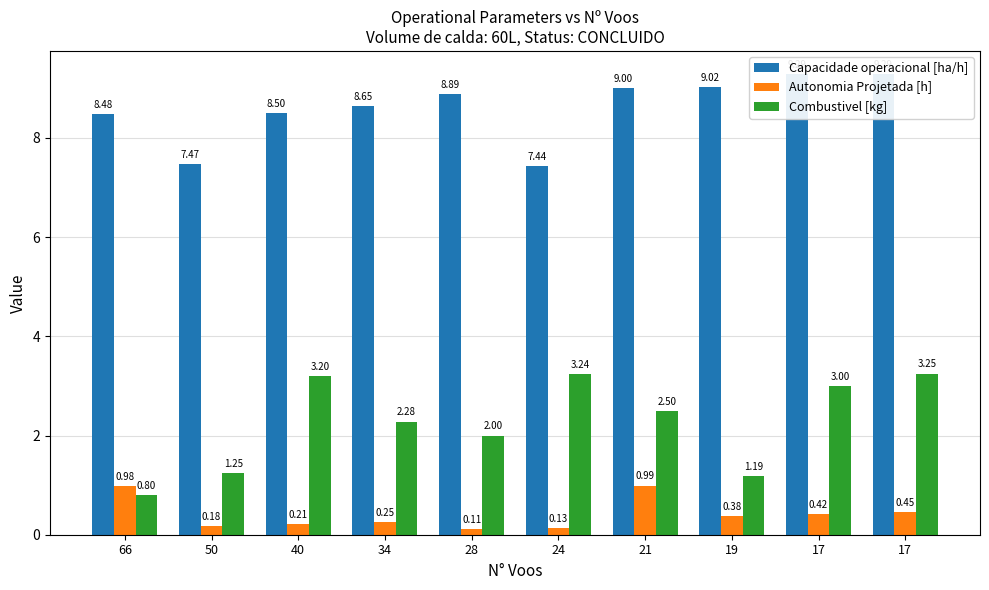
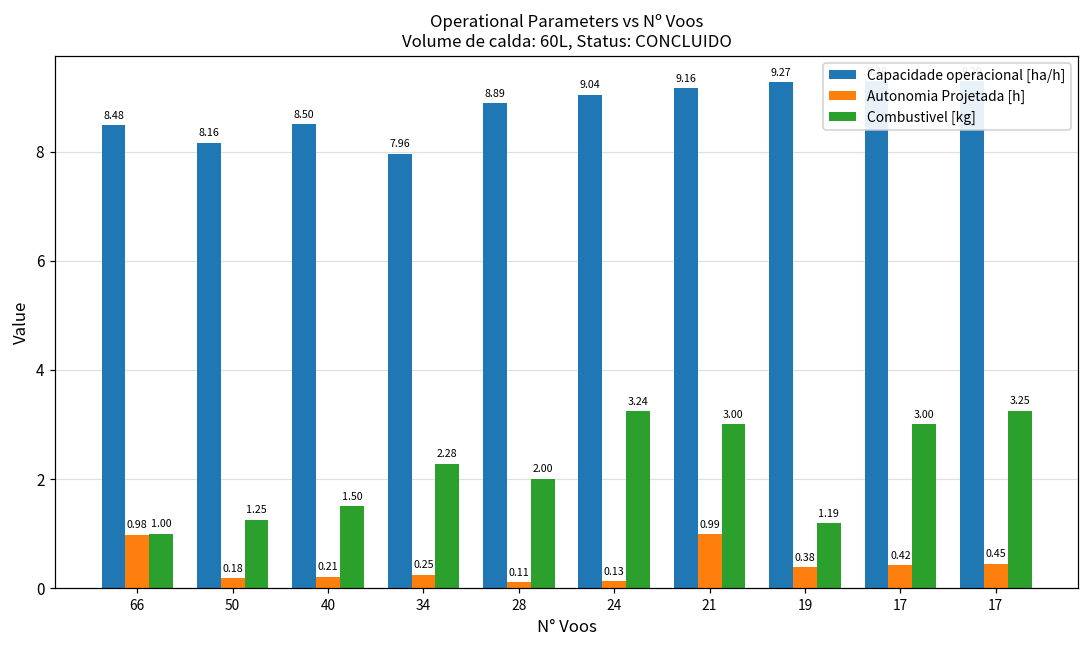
Combustivel [kg], 66: 0.80 -> 1.00
Capacidade operacional [ha/h], 50: 7.47 -> 8.16
Combustivel [kg], 40: 3.20 -> 1.50
Capacidade operacional [ha/h], 34: 8.65 -> 7.96
Capacidade operacional [ha/h], 24: 7.44 -> 9.04
Capacidade operacional [ha/h], 21: 9.00 -> 9.16
Combustivel [kg], 21: 2.50 -> 3.00
Capacidade operacional [ha/h], 19: 9.02 -> 9.27
